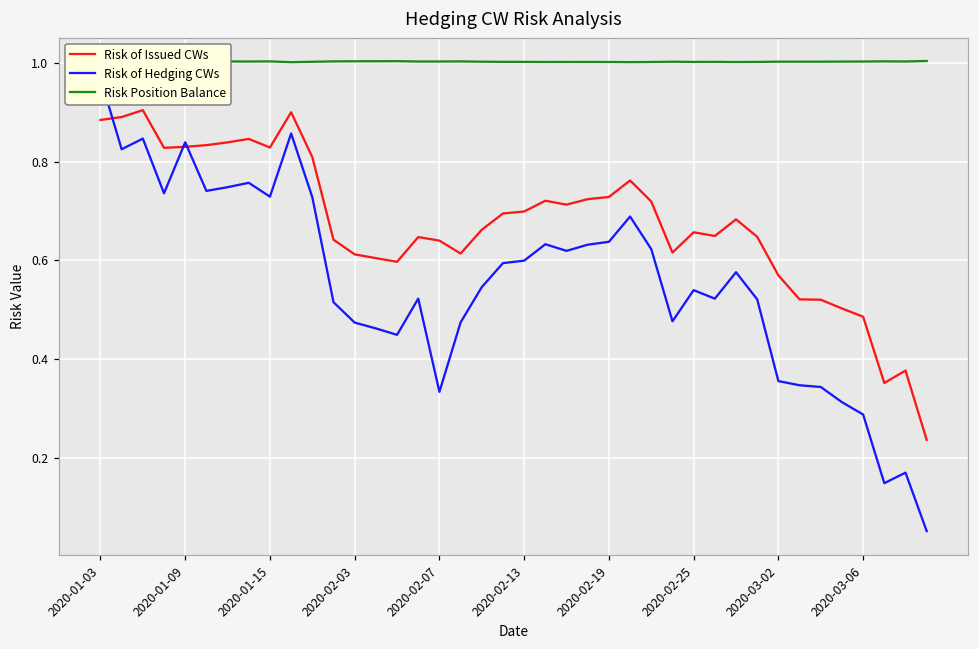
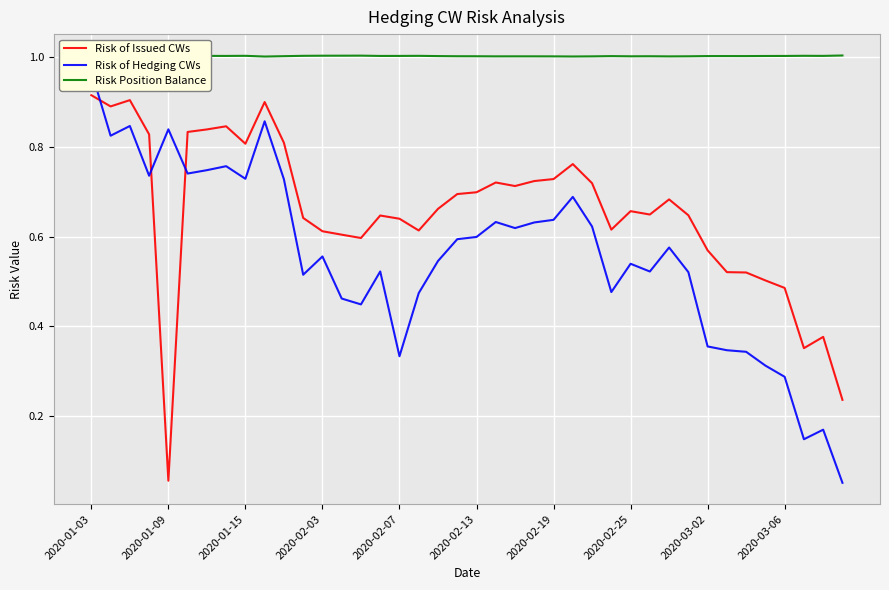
Risk of Issued CWs, 2020-01-03: 0.88 -> 0.92
Risk of Issued CWs, 2020-01-09: 0.83 -> 0.06
Risk of Issued CWs, 2020-01-15: 0.83 -> 0.81
Risk of Hedging CWs, 2020-02-03: 0.47 -> 0.56
